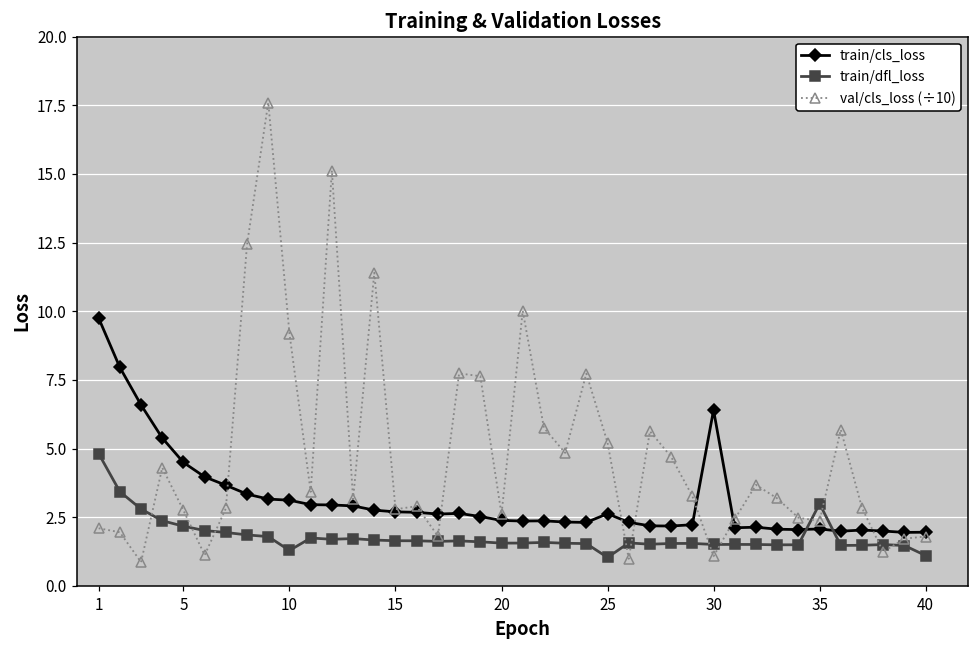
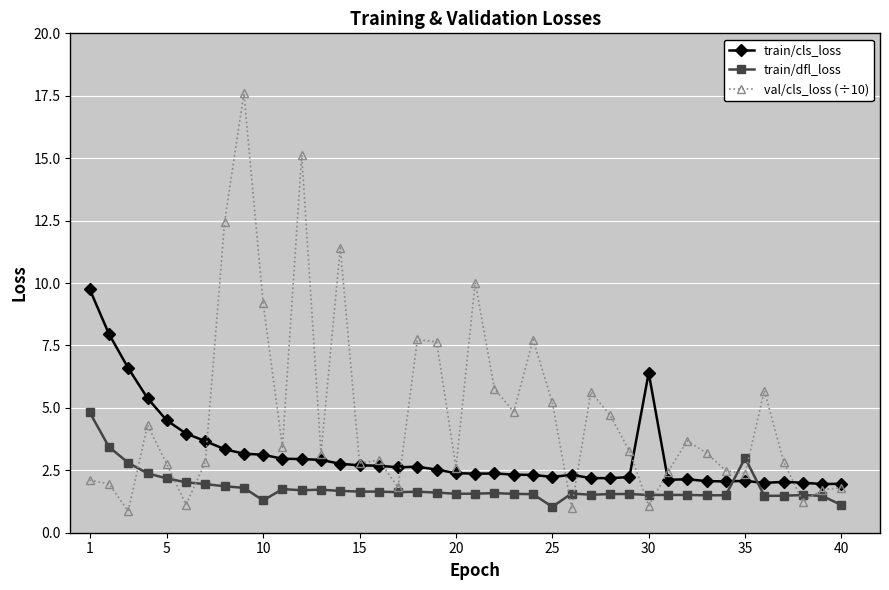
train/cls_loss, 25: 2.6 -> 2.2
